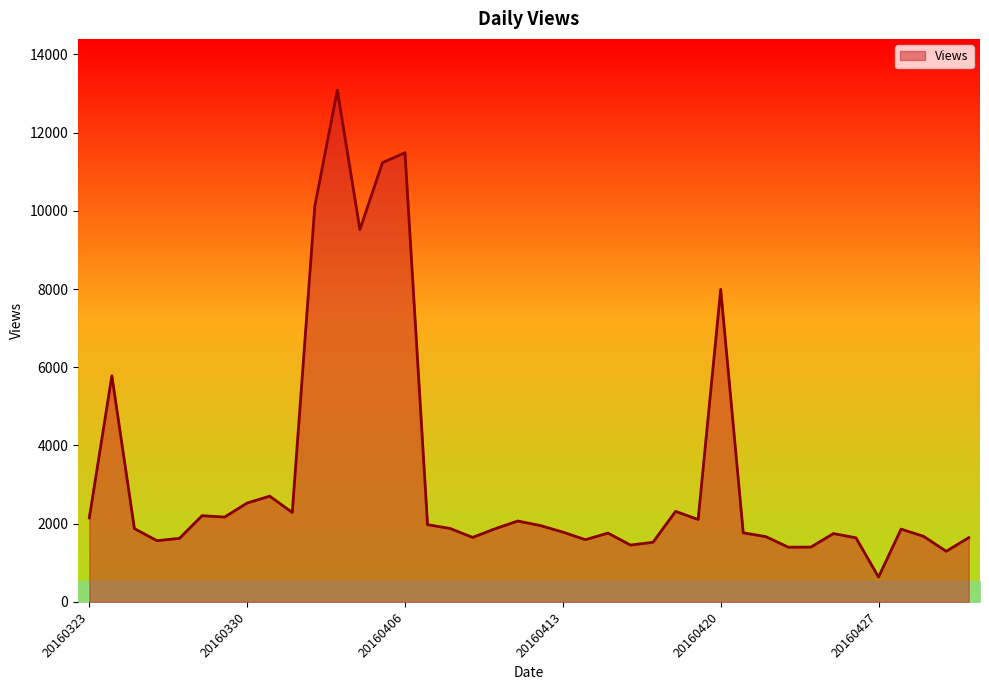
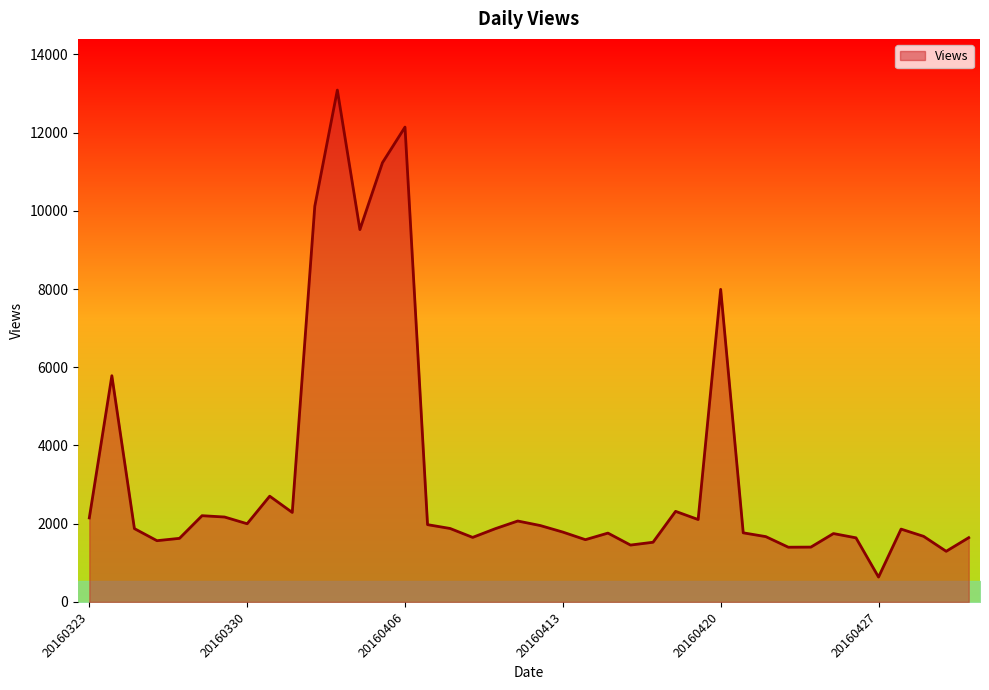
Views, 20160330: 2500 -> 2000
Views, 20160406: 11500 -> 12100
